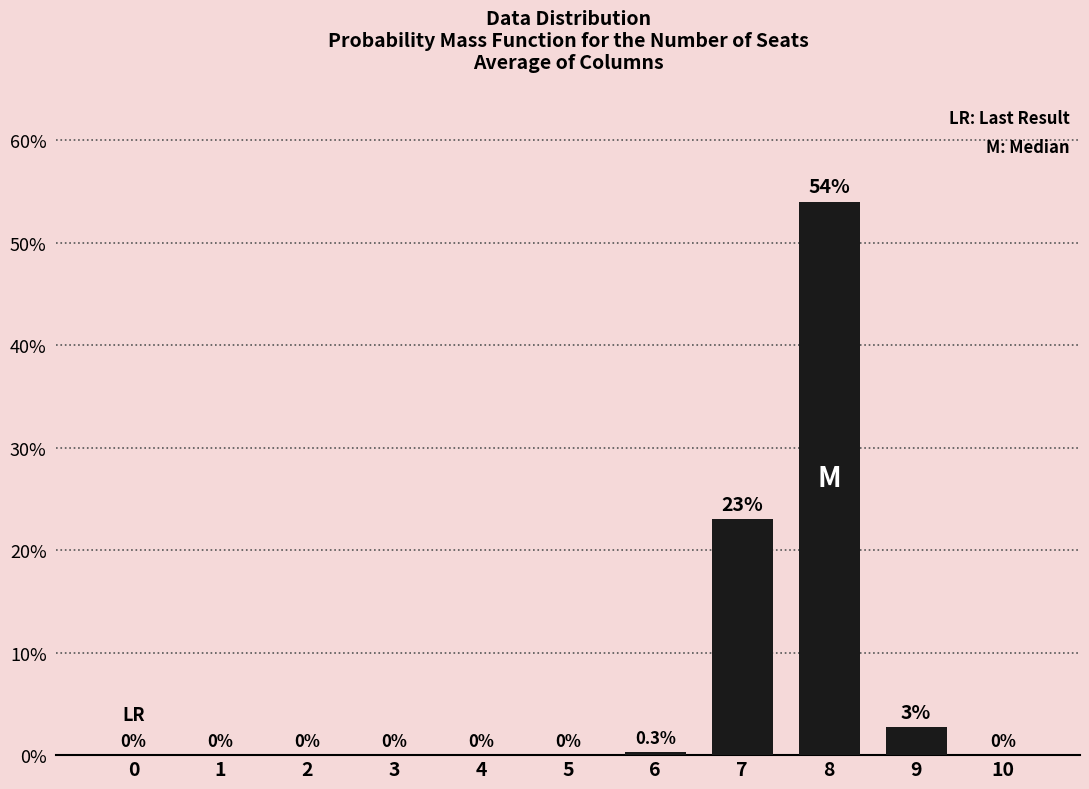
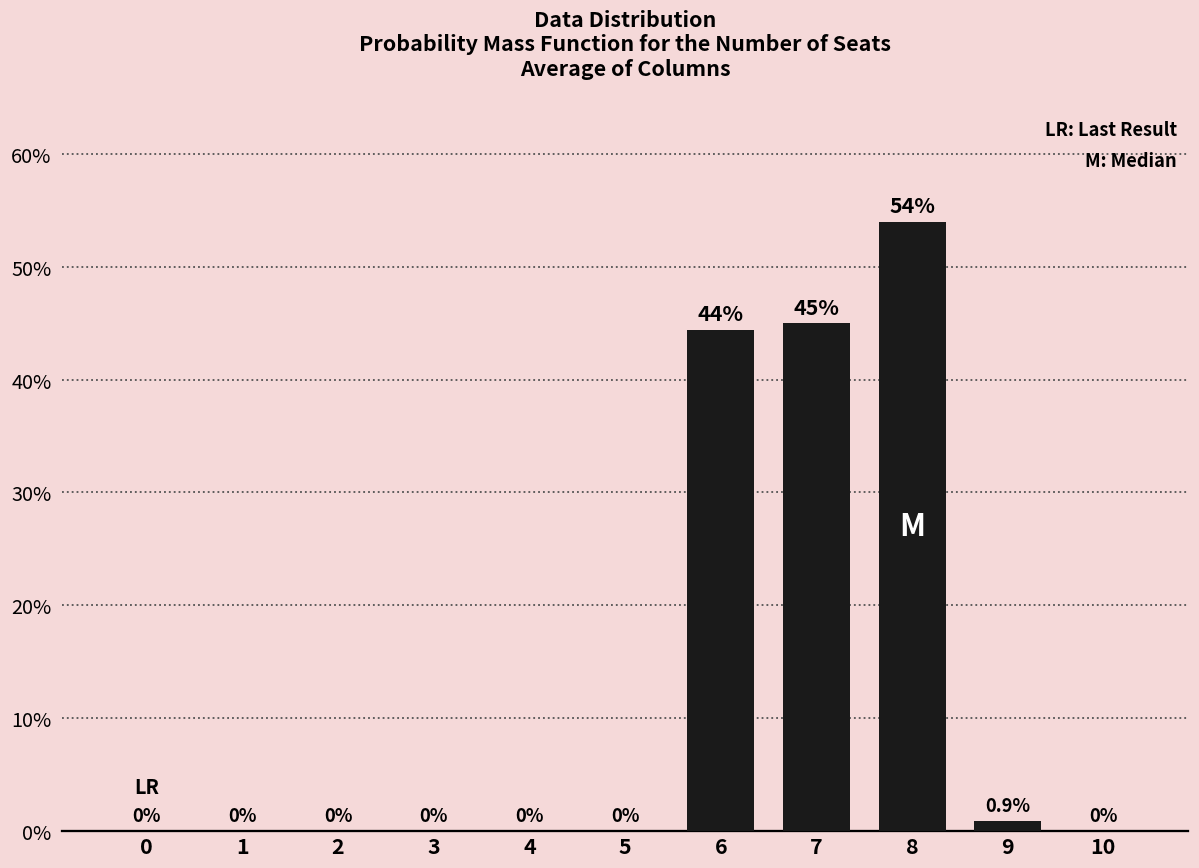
6: 0.3% -> 44%
7: 23% -> 45%
9: 3% -> 0.9%
